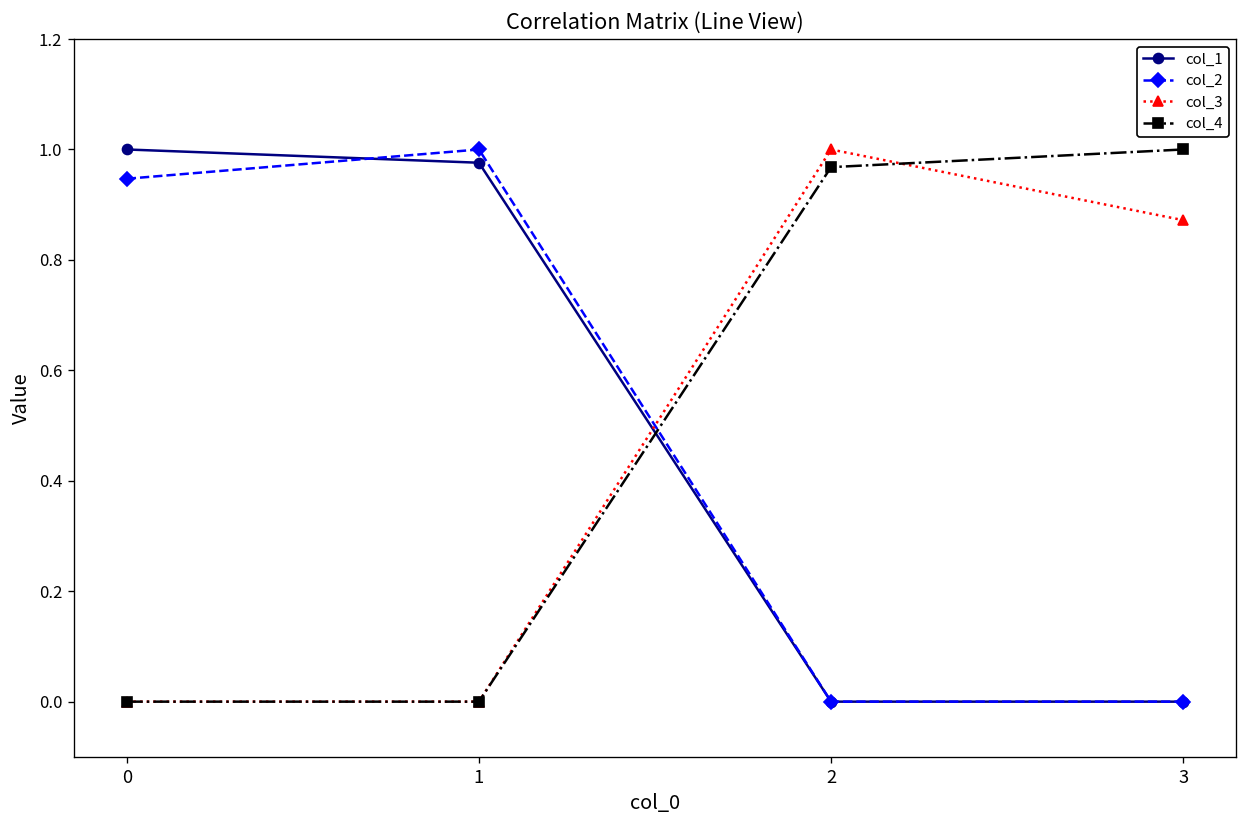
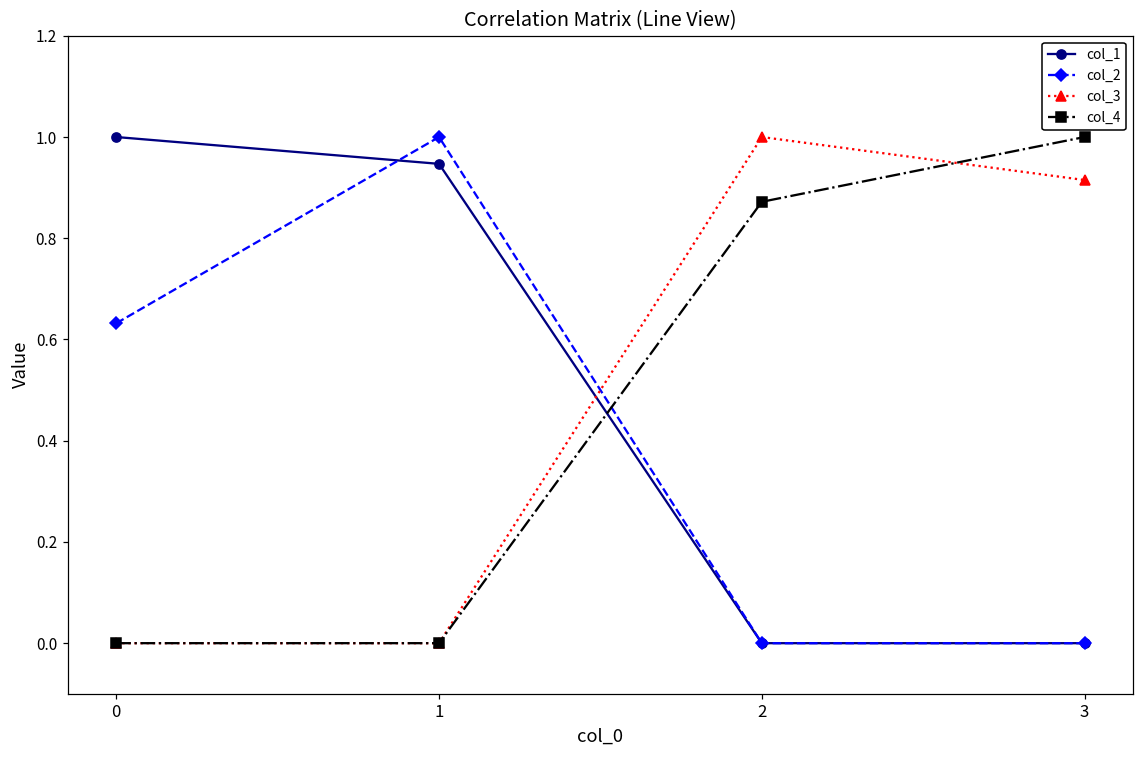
col_2, 0: 0.95 -> 0.63
col_1, 1: 0.98 -> 0.95
col_4, 2: 0.97 -> 0.87
col_3, 3: 0.87 -> 0.92
